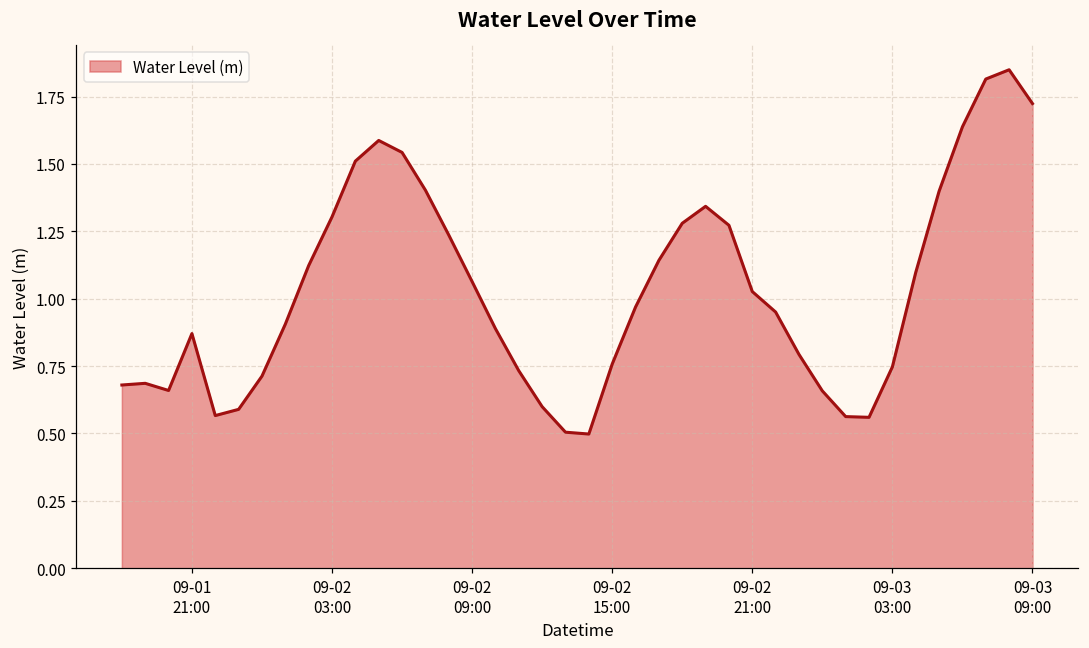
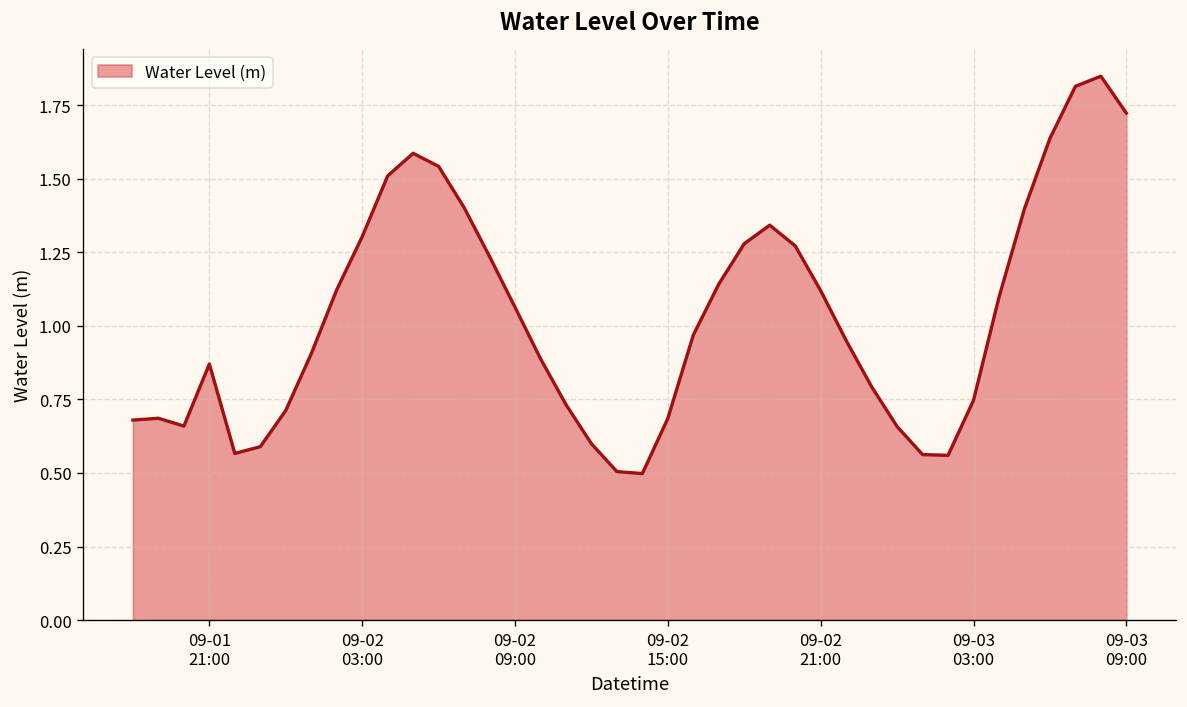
09-02 15:00: 0.76 -> 0.69
09-02 21:00: 1.03 -> 1.12
